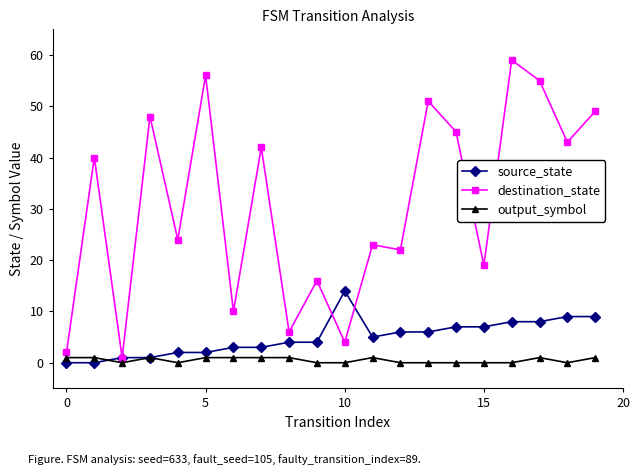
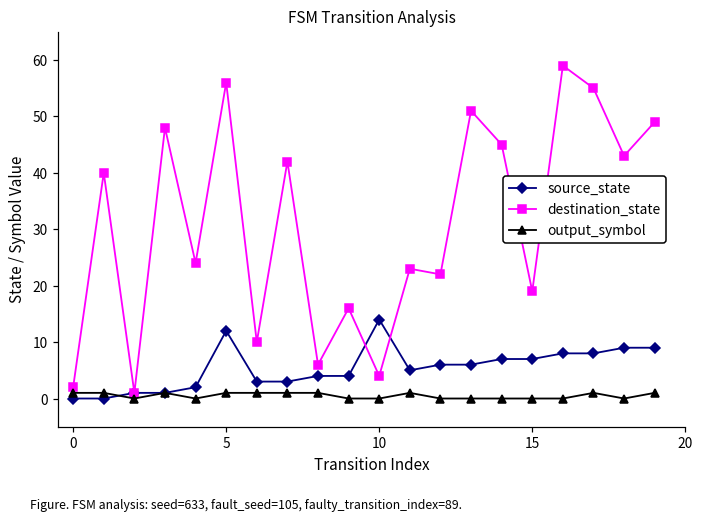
source_state, 5: 2 -> 12
